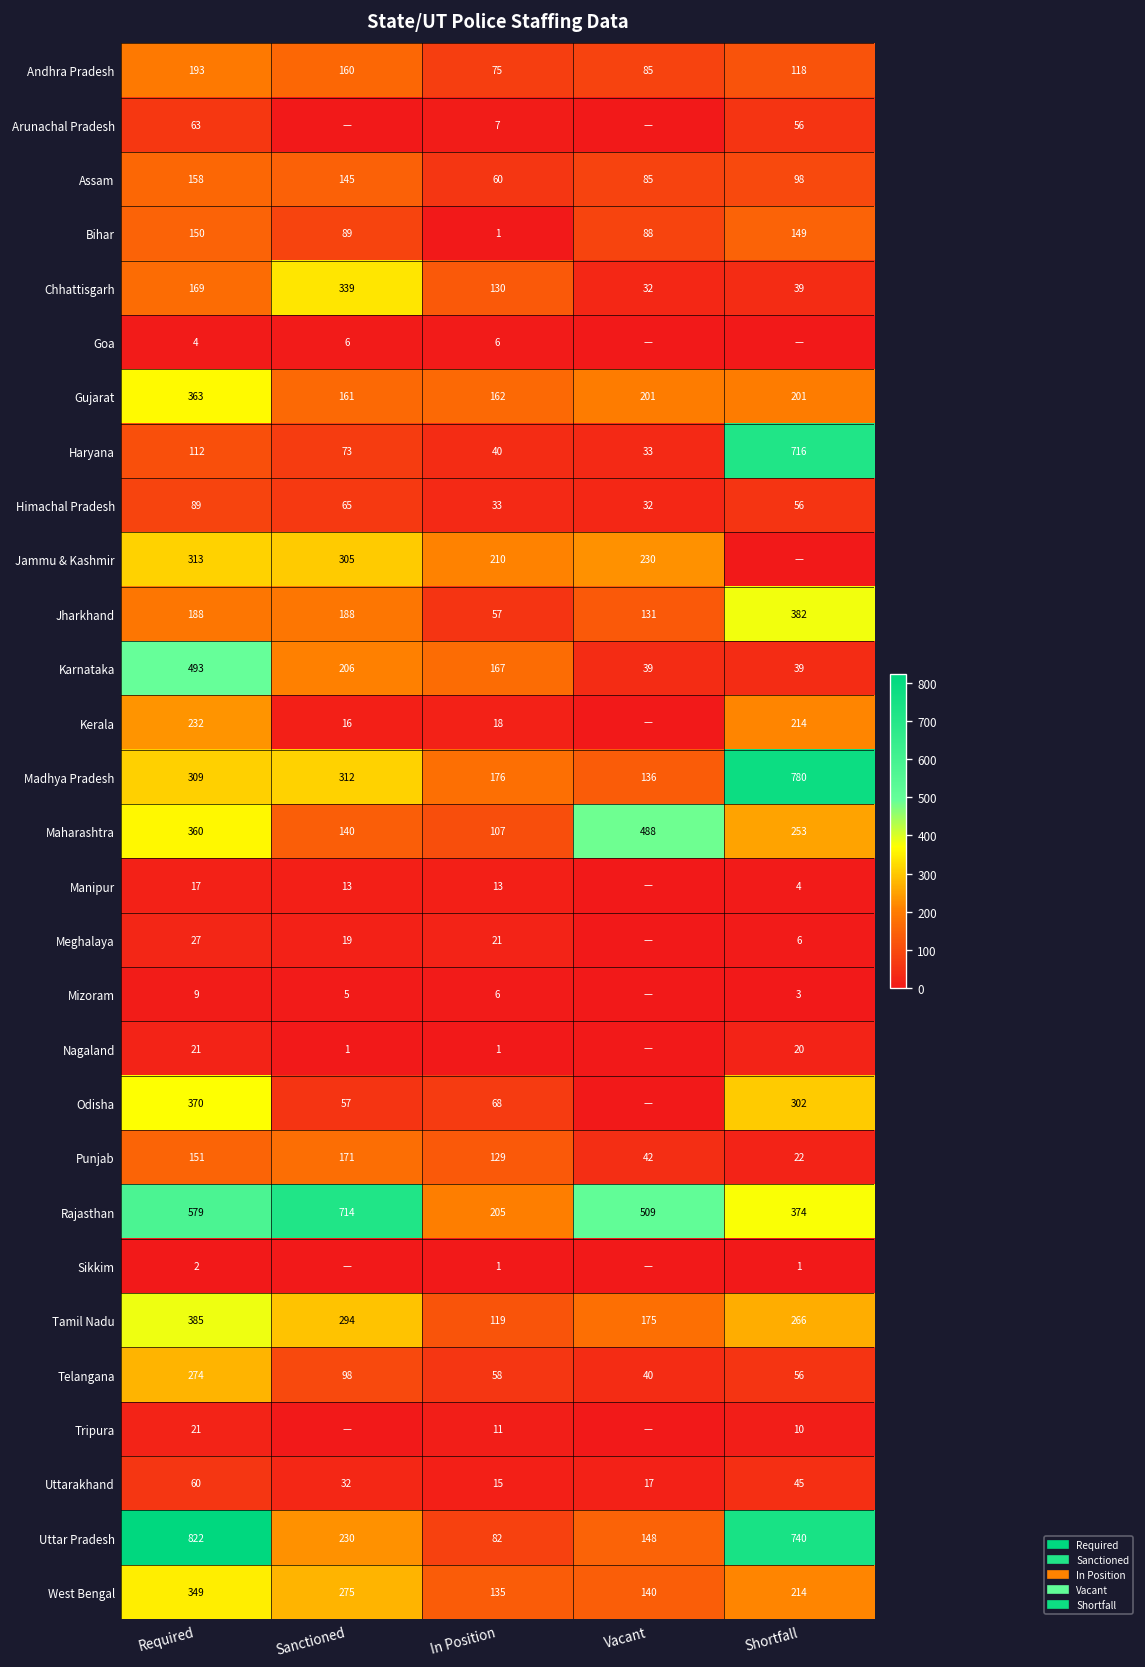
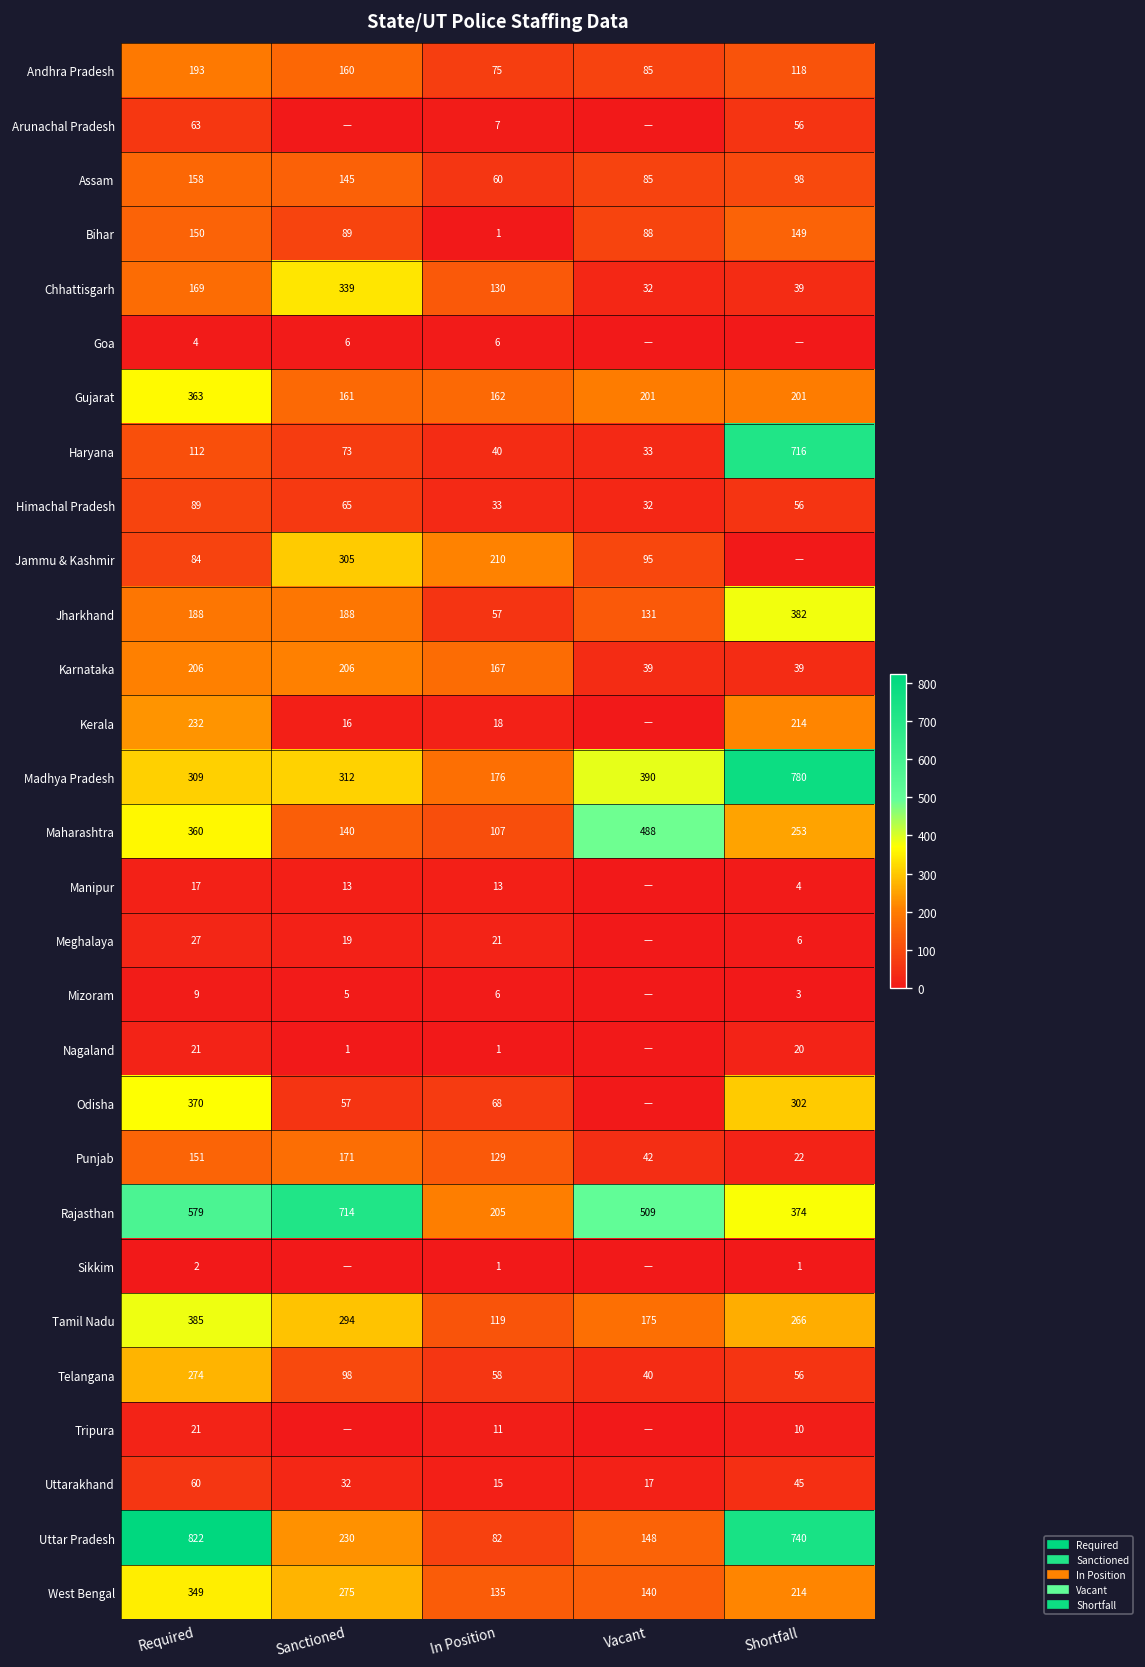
Jammu & Kashmir, Required: 313 -> 84
Jammu & Kashmir, Vacant: 230 -> 95
Karnataka, Required: 493 -> 206
Madhya Pradesh, Vacant: 136 -> 390
